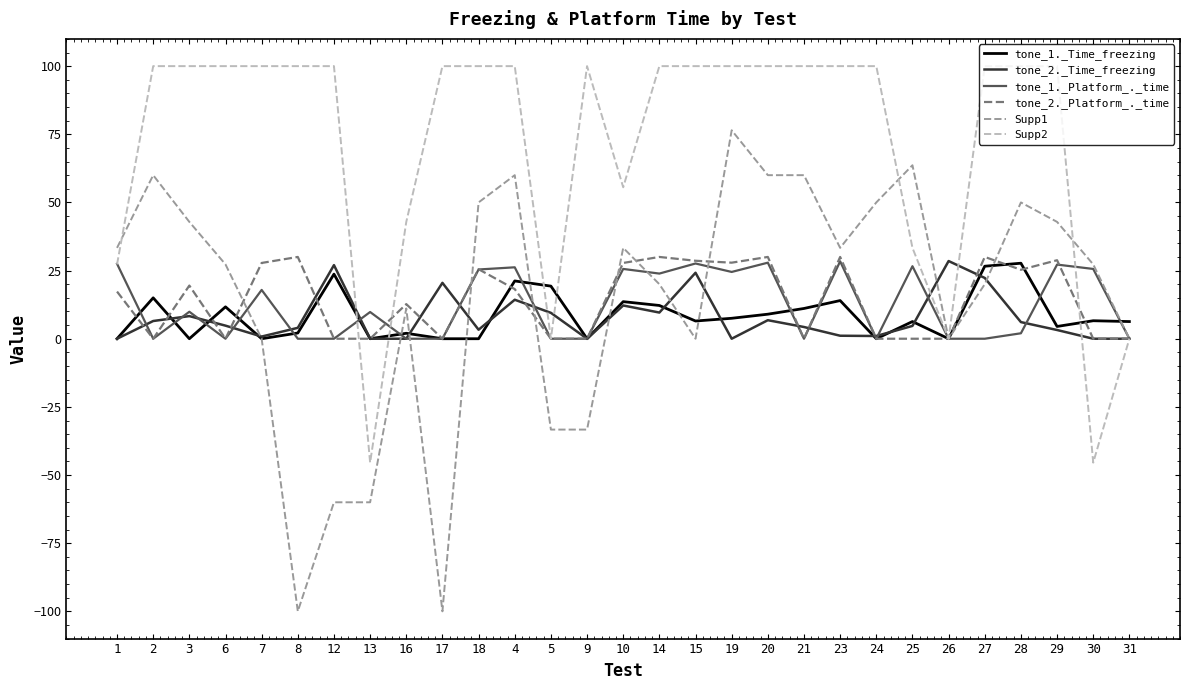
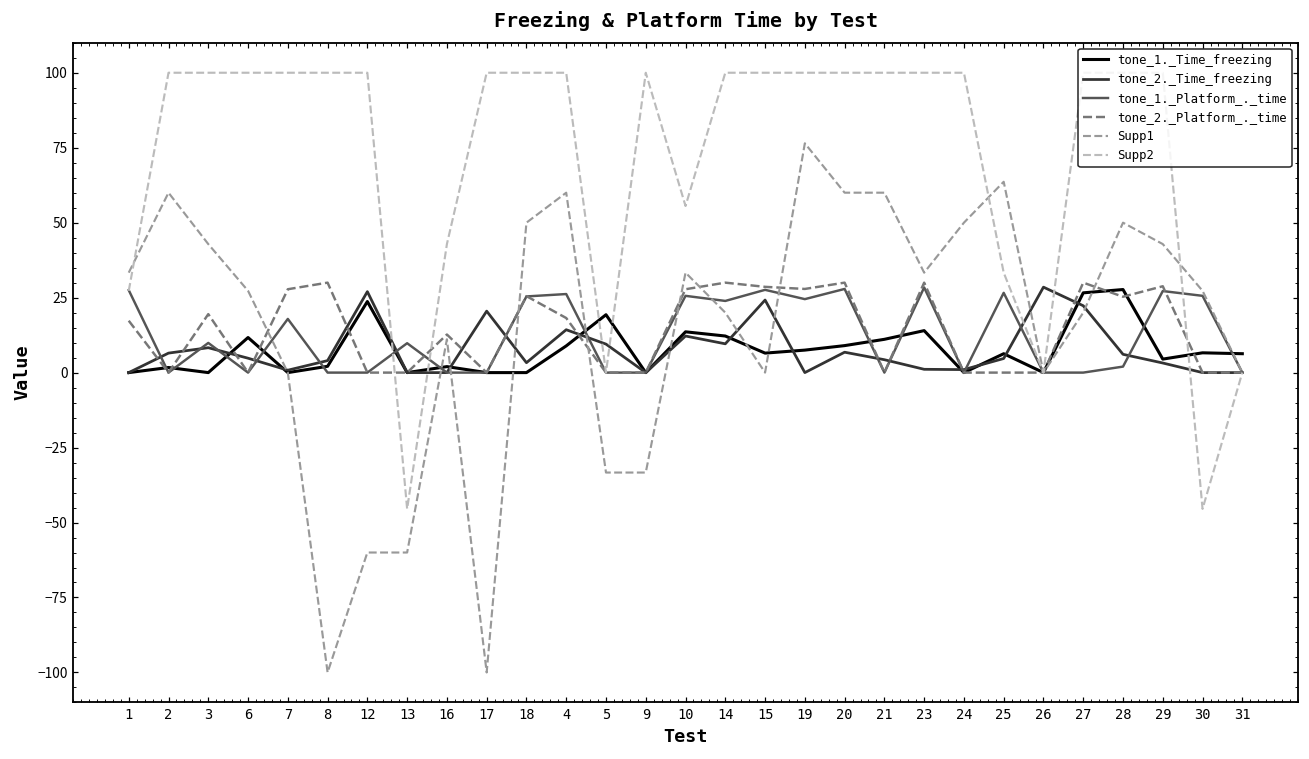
tone_1._Time_freezing, 2: 15 -> 2
tone_1._Time_freezing, 4: 21 -> 9
